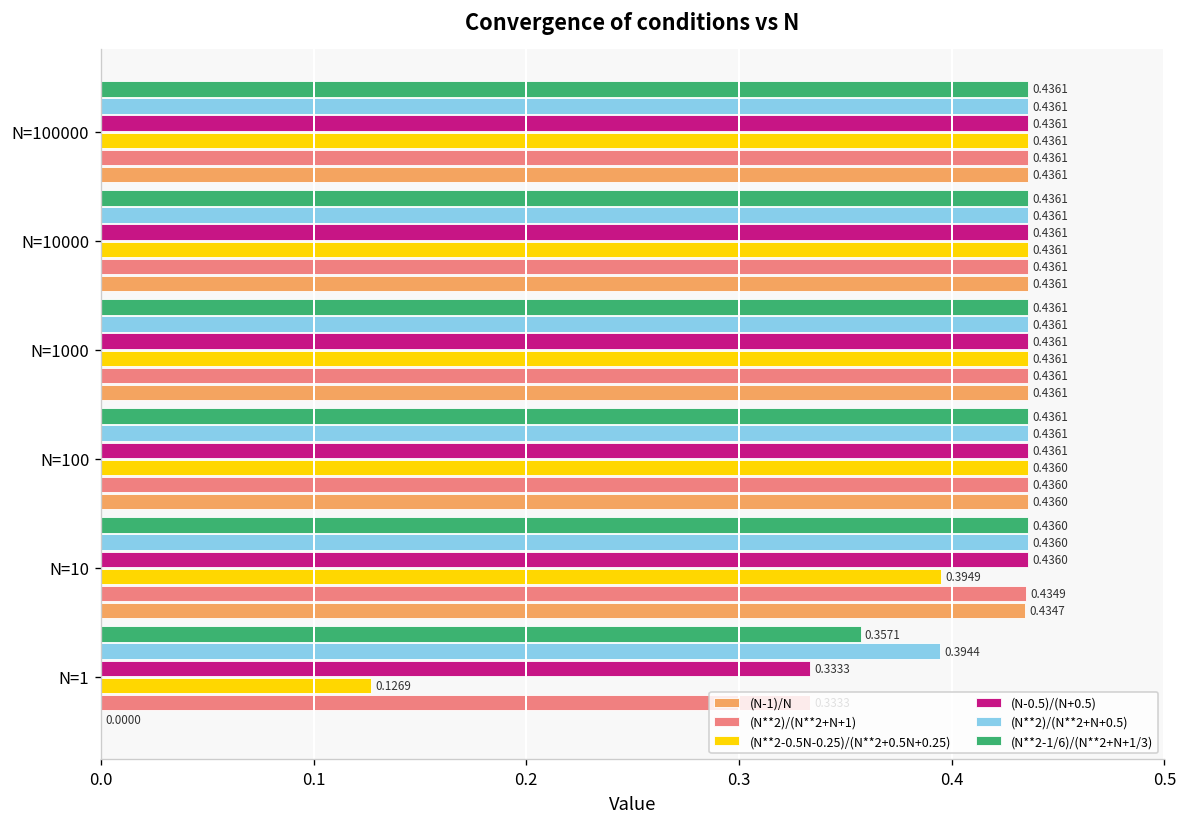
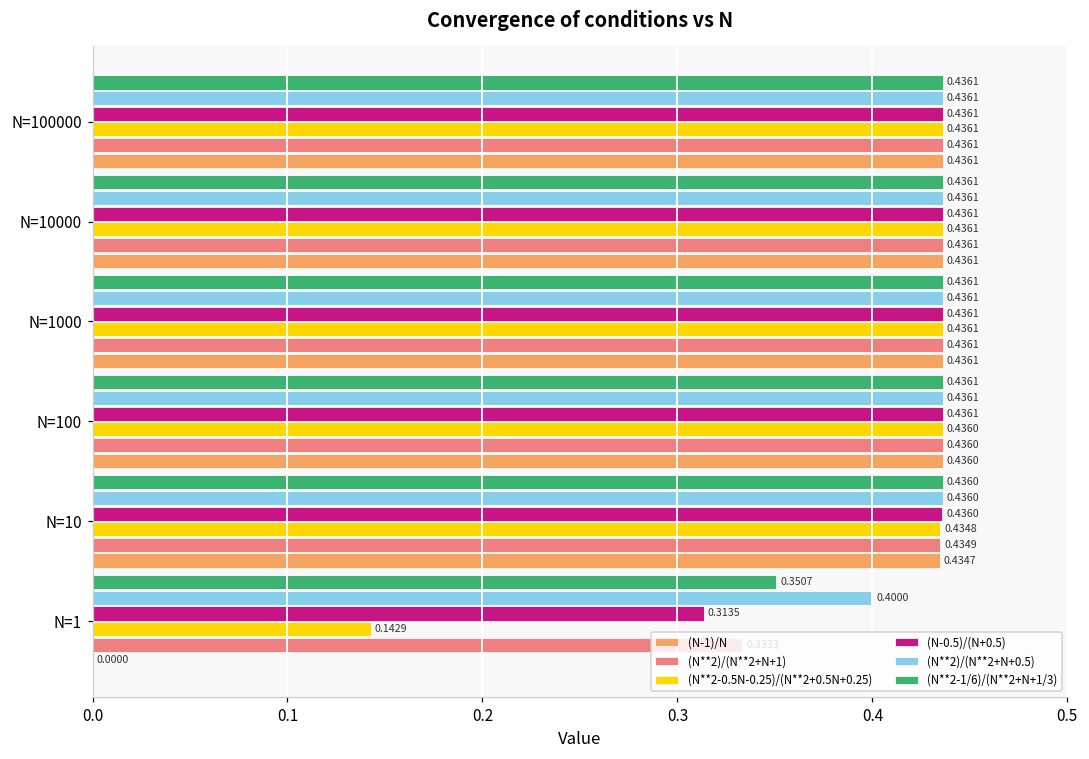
(N**2-0.5N-0.25)/(N**2+0.5N+0.25), N=10: 0.3949 -> 0.4348
(N**2-1/6)/(N**2+N+1/3), N=1: 0.3571 -> 0.3507
(N**2)/(N**2+N+0.5), N=1: 0.3944 -> 0.4000
(N-0.5)/(N+0.5), N=1: 0.3333 -> 0.3135
(N**2-0.5N-0.25)/(N**2+0.5N+0.25), N=1: 0.1269 -> 0.1429
